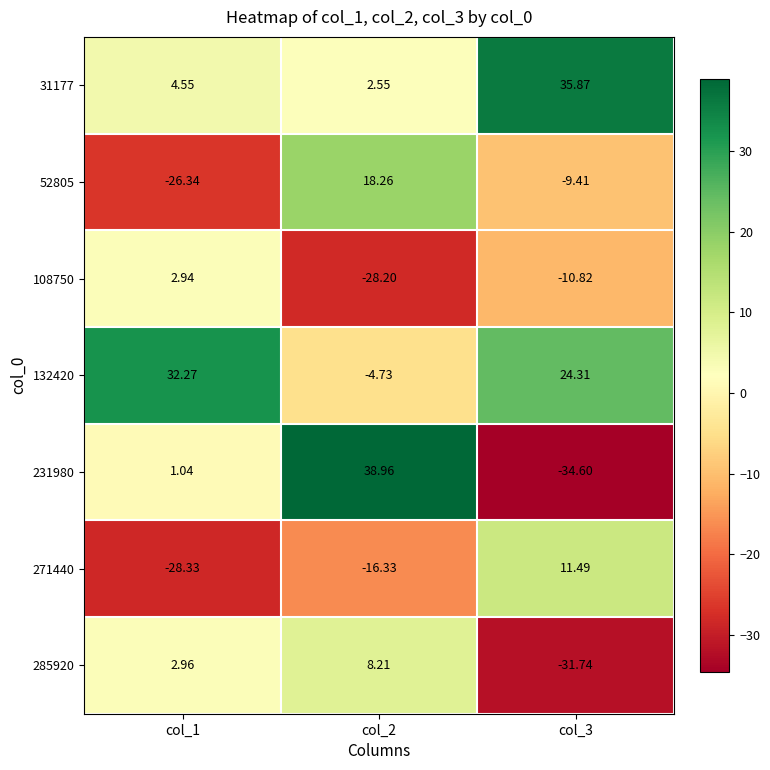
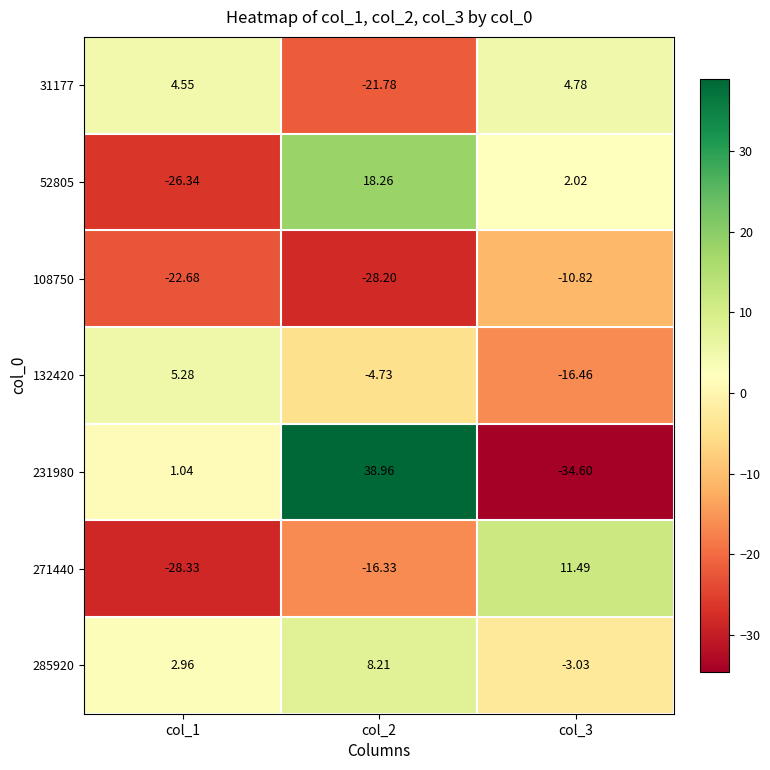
31177, col_2: 2.55 -> -21.78
31177, col_3: 35.87 -> 4.78
52805, col_3: -9.41 -> 2.02
108750, col_1: 2.94 -> -22.68
132420, col_1: 32.27 -> 5.28
132420, col_3: 24.31 -> -16.46
285920, col_3: -31.74 -> -3.03
